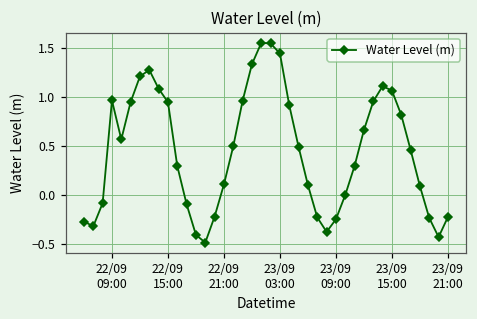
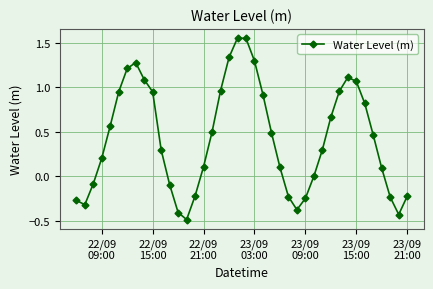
22/09 09:00: 1.0 -> 0.2
23/09 03:00: 1.4 -> 1.3
